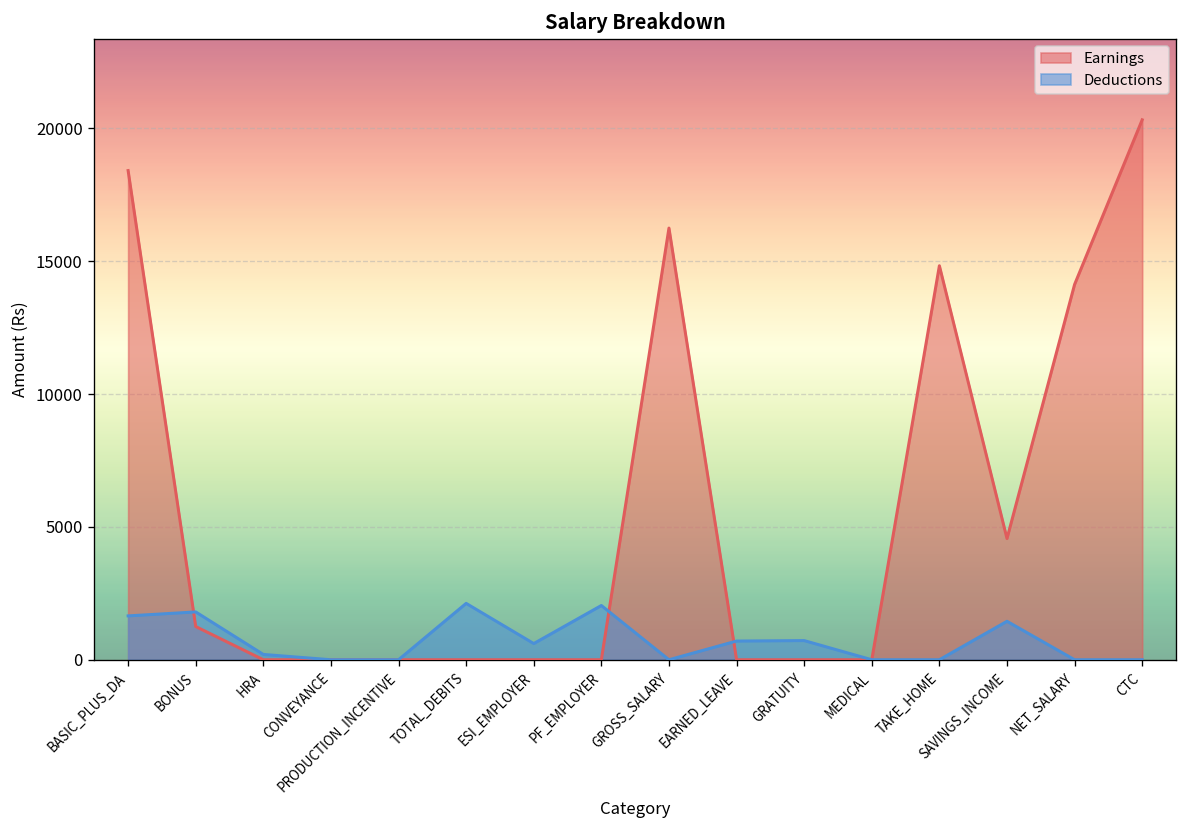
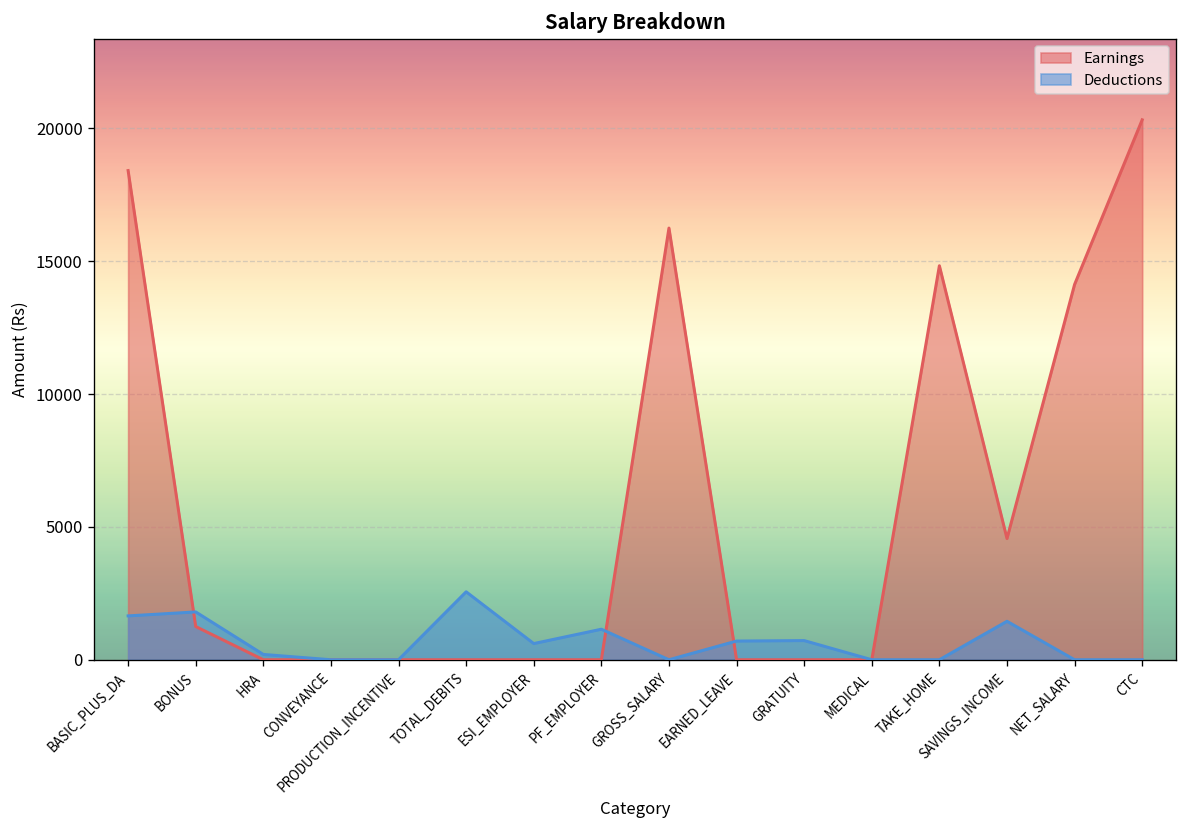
Deductions, TOTAL_DEBITS: 2100 -> 2600
Deductions, PF_EMPLOYER: 2000 -> 1100
